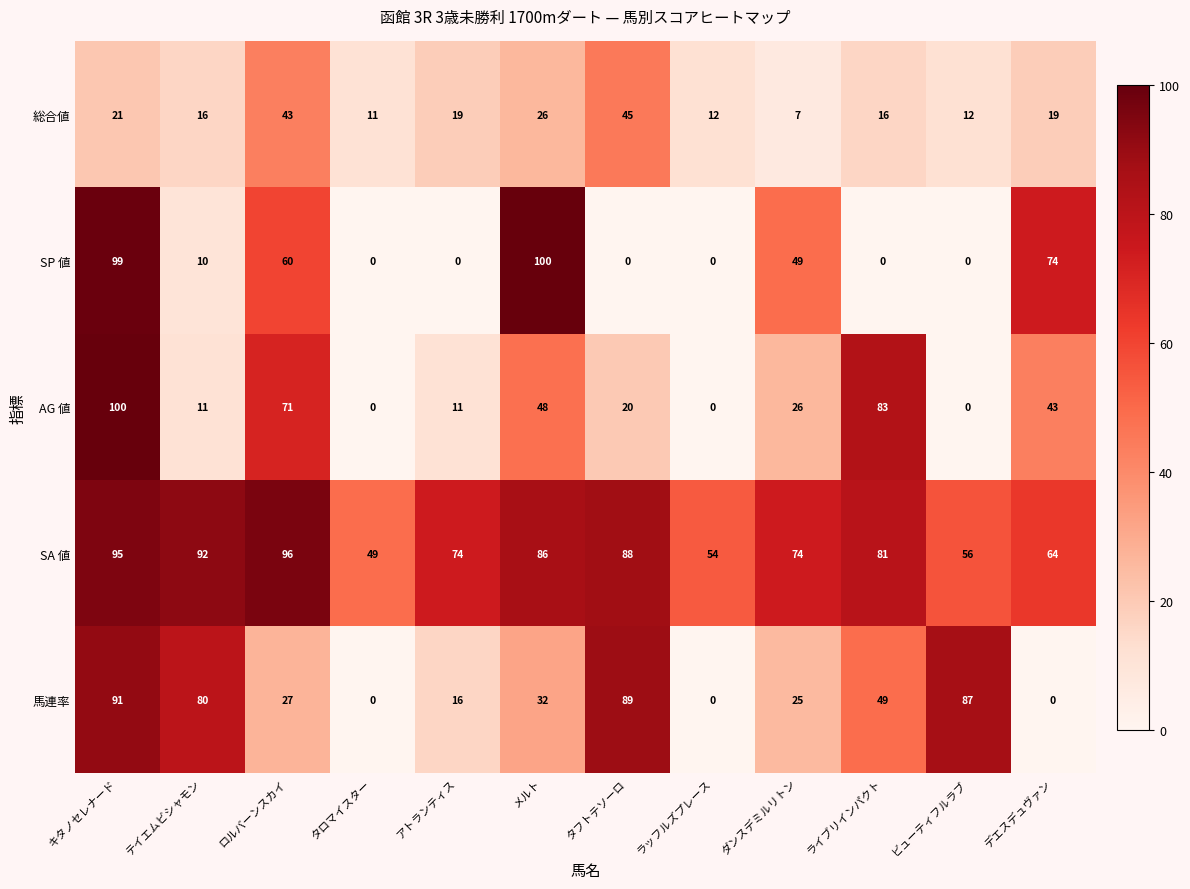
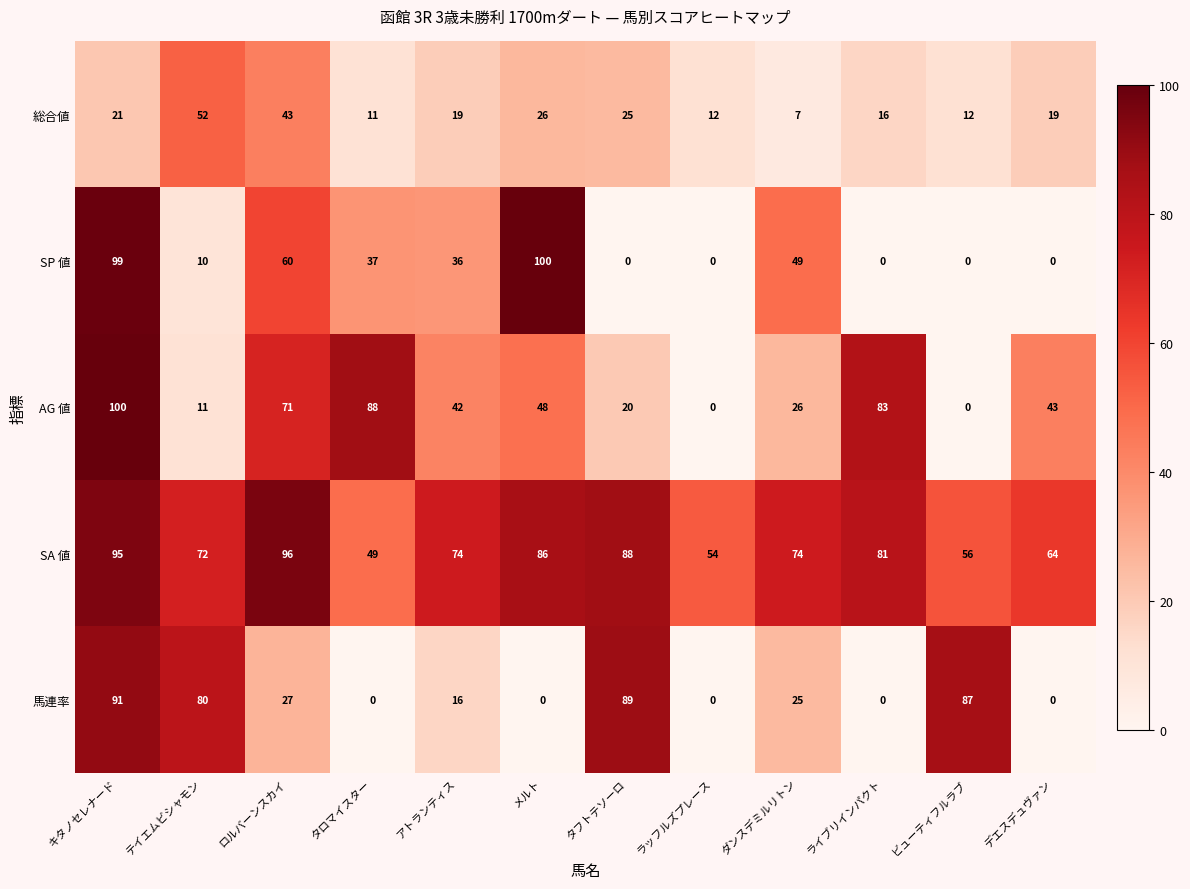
総合値, テイエムビシャモン: 16 -> 52
総合値, タフトテソーロ: 45 -> 25
SP 値, タロマイスター: 0 -> 37
SP 値, アトランティス: 0 -> 36
SP 値, デエスデュヴァン: 74 -> 0
AG 値, タロマイスター: 0 -> 88
AG 値, アトランティス: 11 -> 42
SA 値, テイエムビシャモン: 92 -> 72
馬連率, メルト: 32 -> 0
馬連率, ライブリインパクト: 49 -> 0
